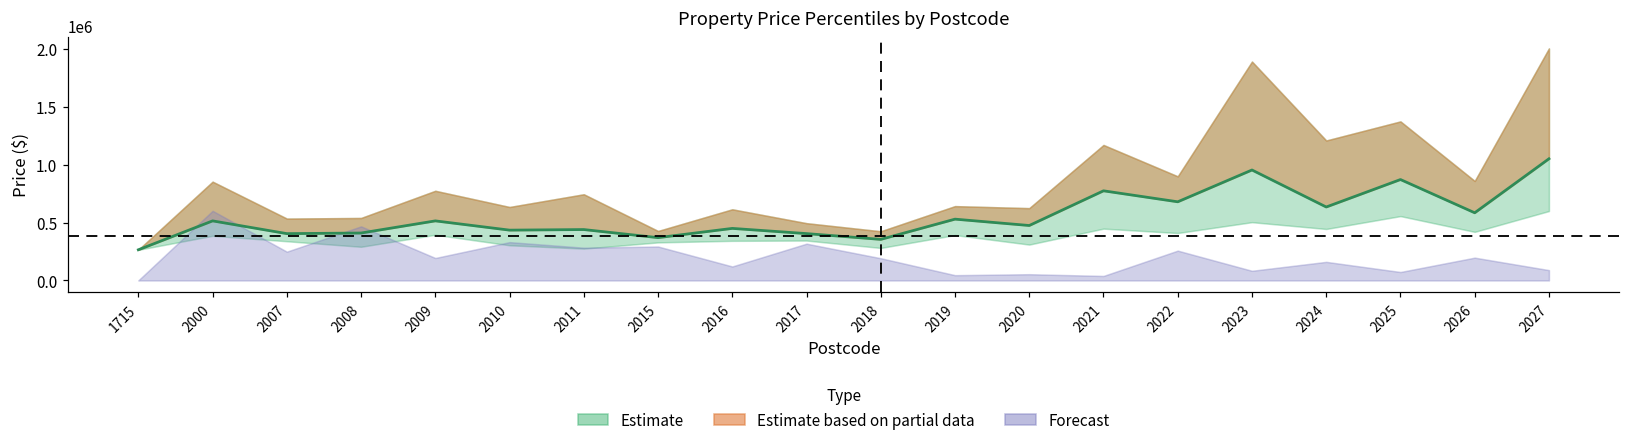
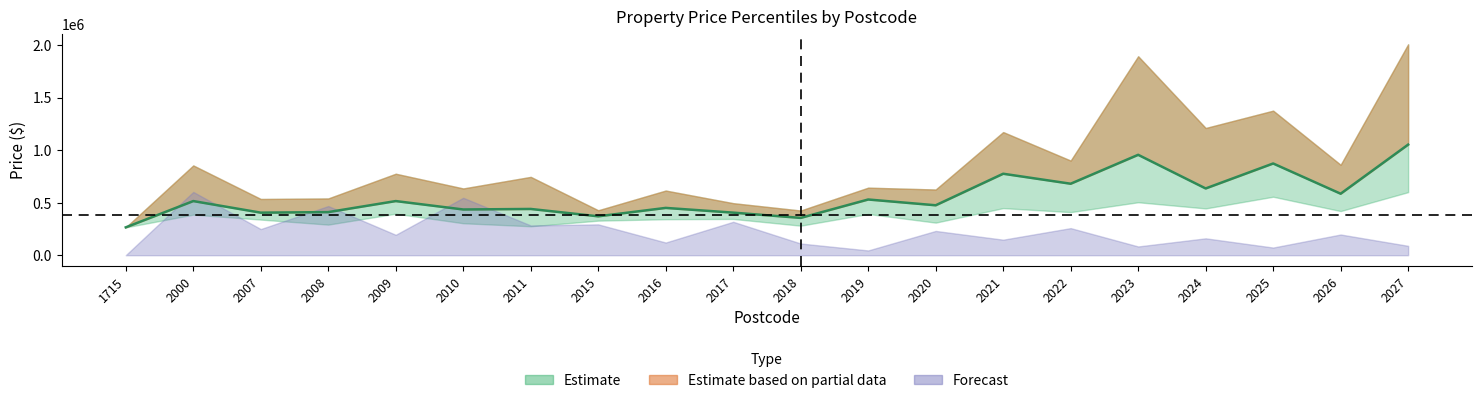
Forecast, 2010: 330000 -> 550000
Forecast, 2018: 190000 -> 110000
Forecast, 2020: 50000 -> 230000
Forecast, 2021: 40000 -> 150000
